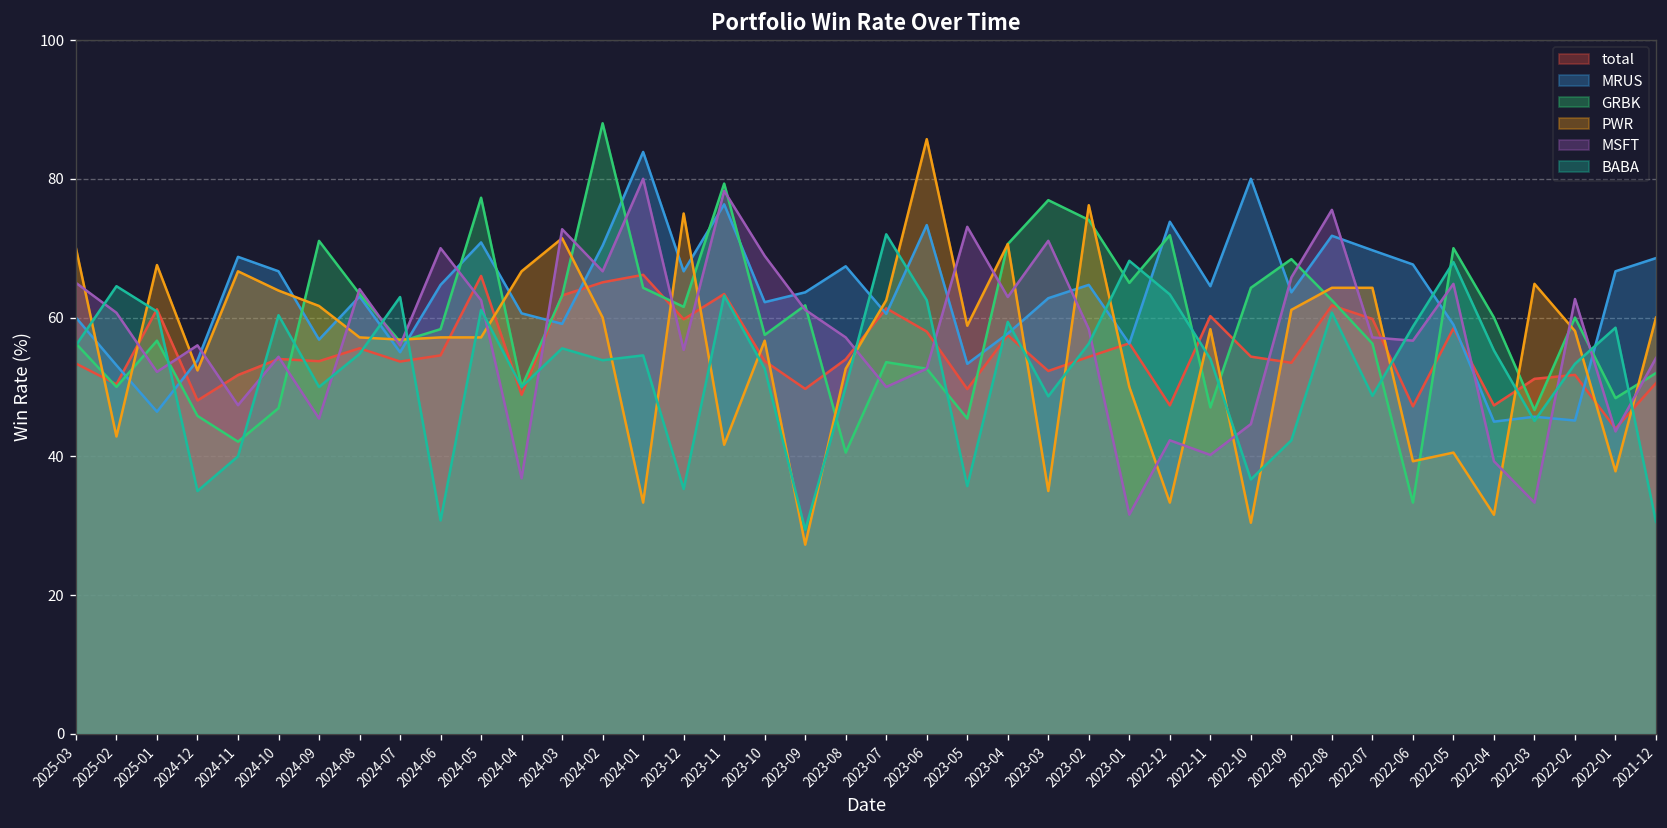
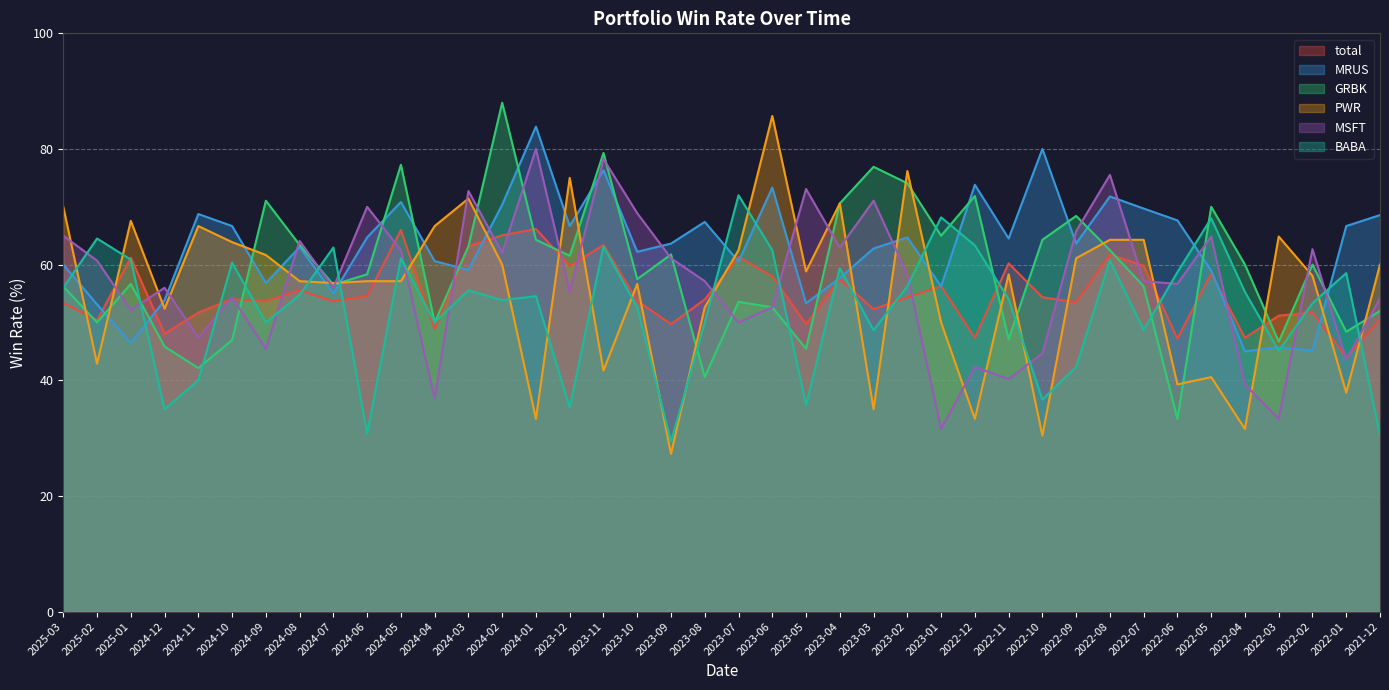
MSFT, 2024-02: 67 -> 62
